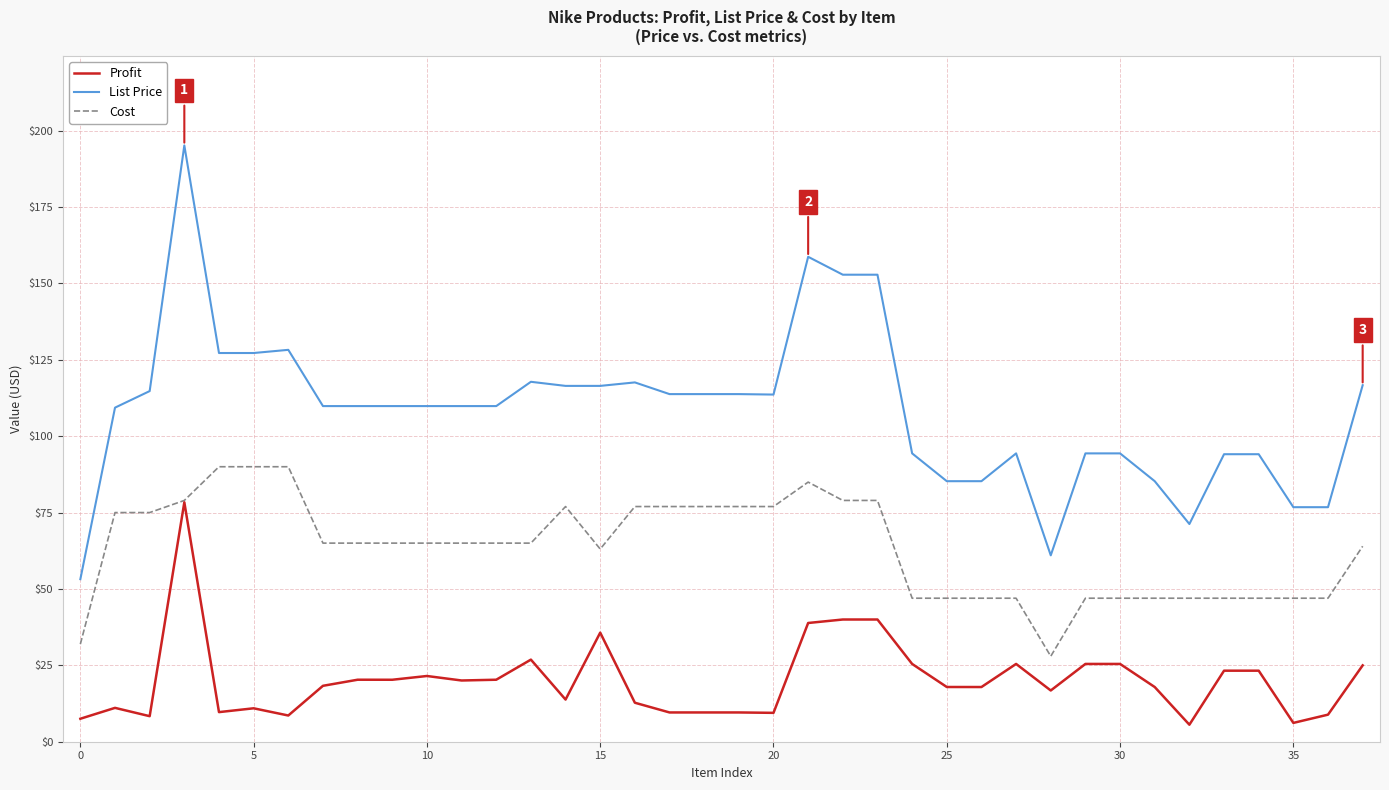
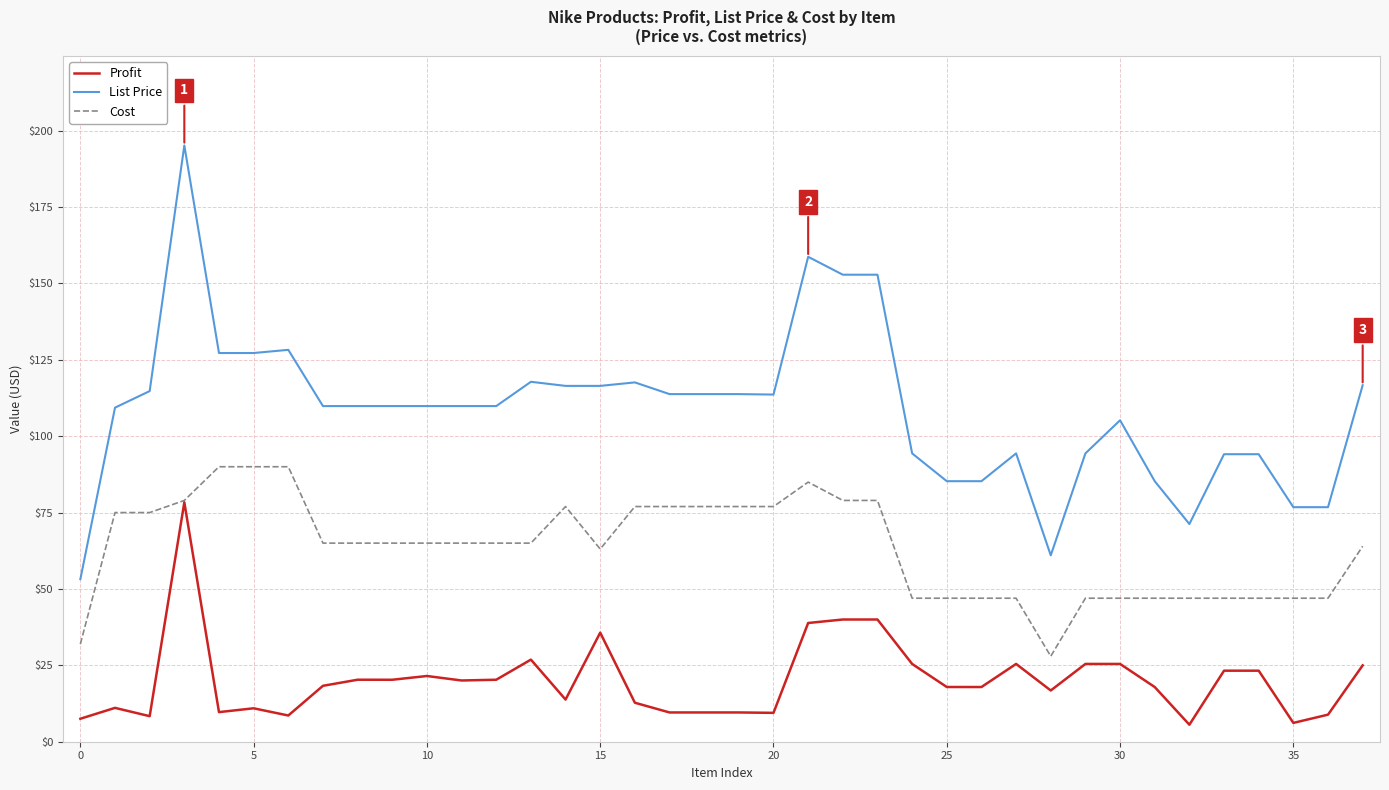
List Price, 30: $94 -> $105
